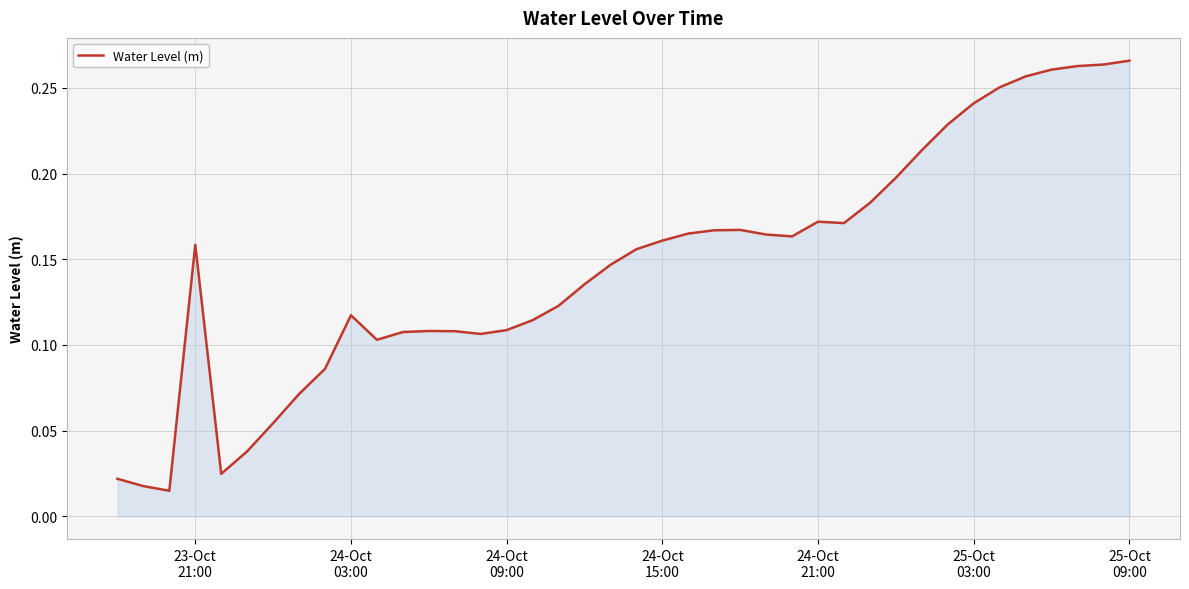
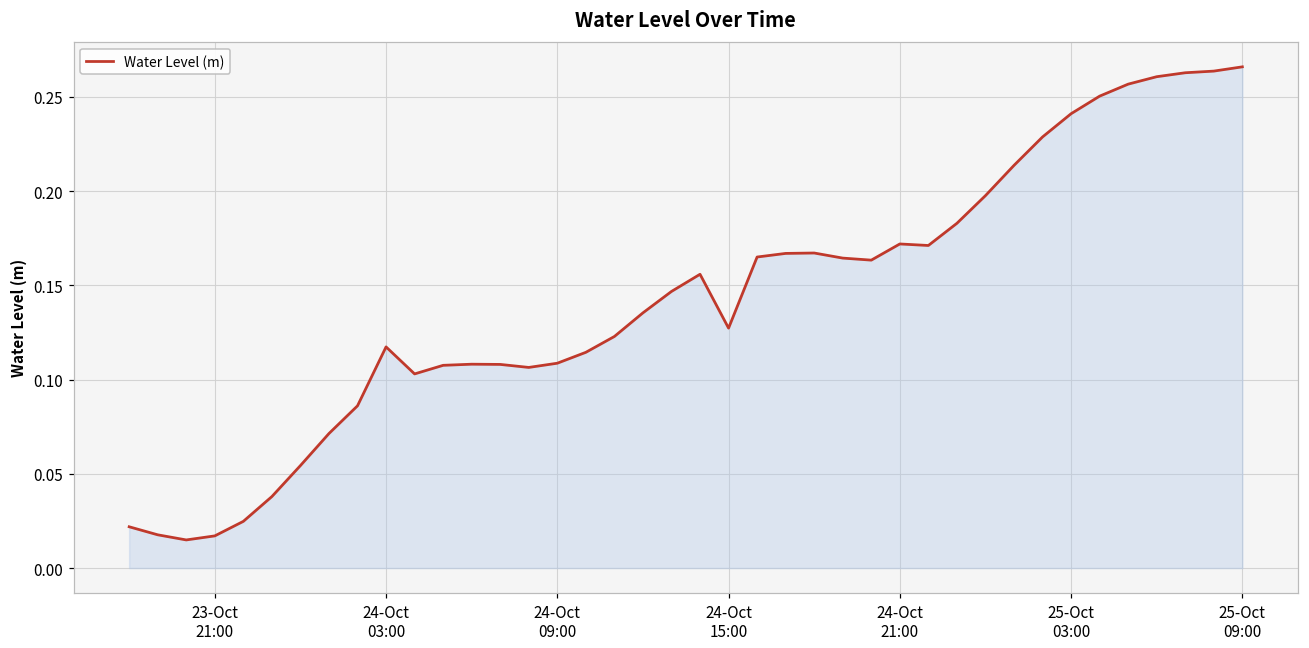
23-Oct 21:00: 0.158 -> 0.017
24-Oct 15:00: 0.161 -> 0.127
